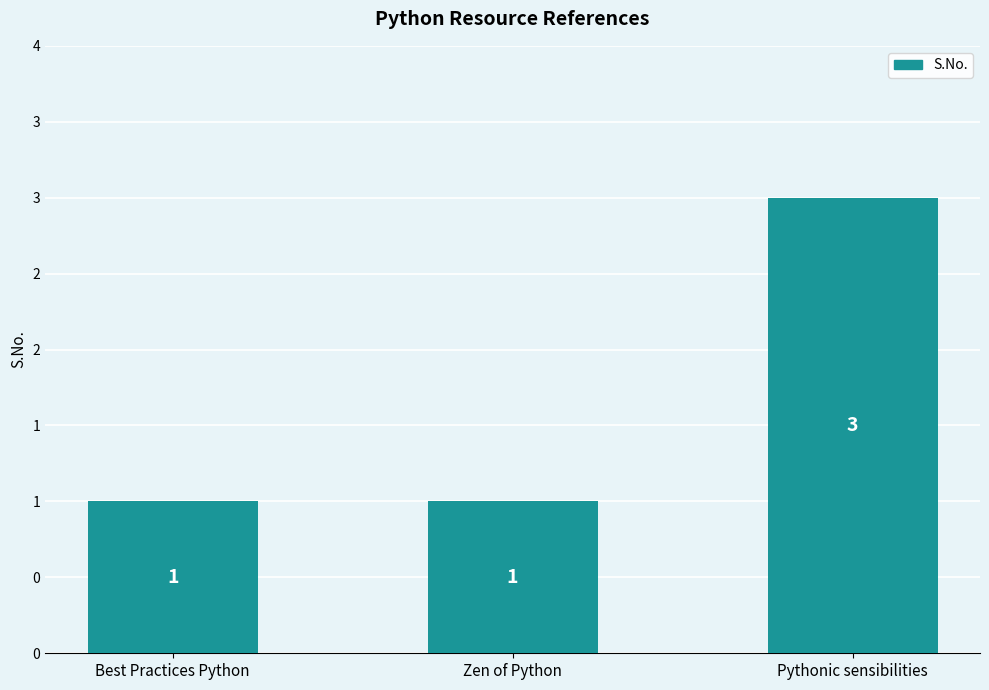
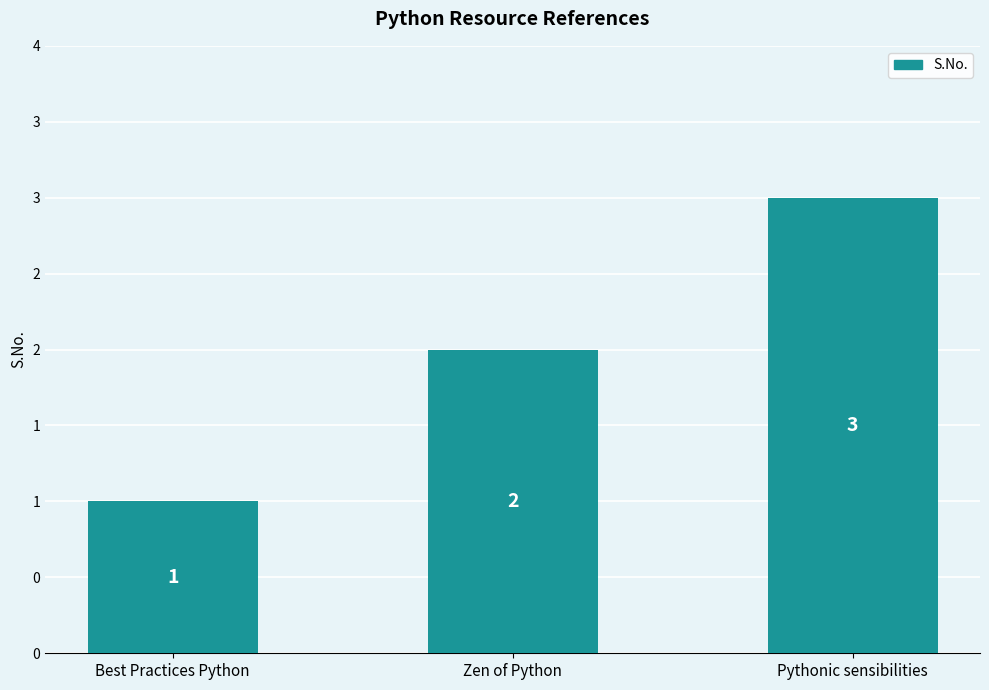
Zen of Python: 1 -> 2
